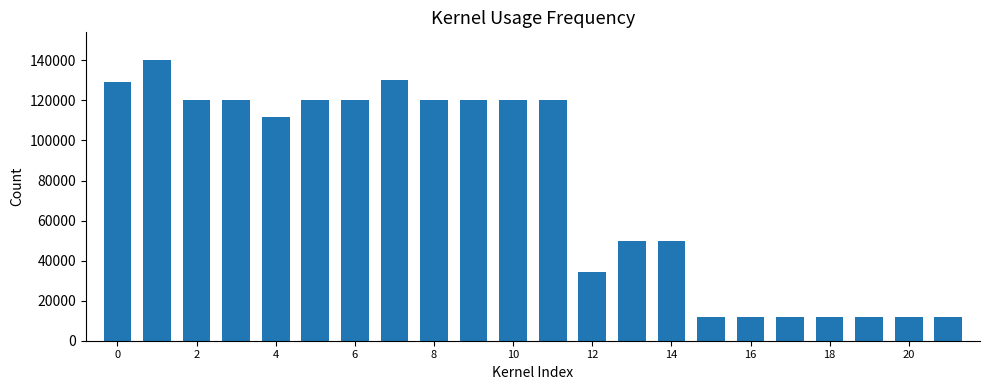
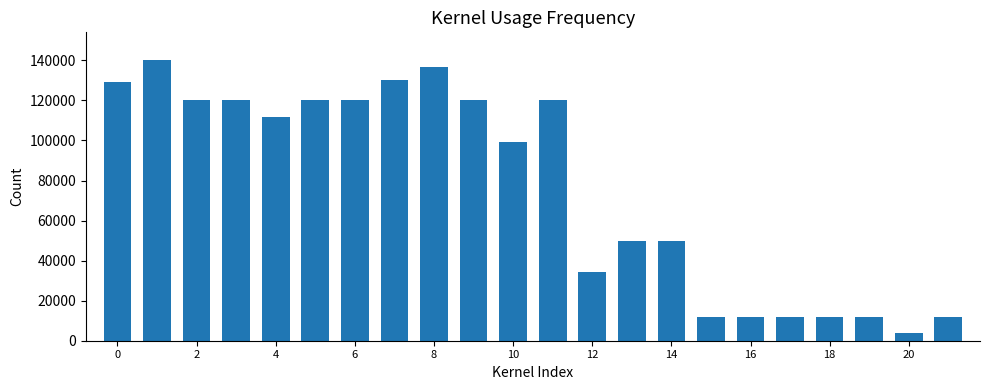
8: 120000 -> 137000
10: 120000 -> 99000
20: 12000 -> 4000
